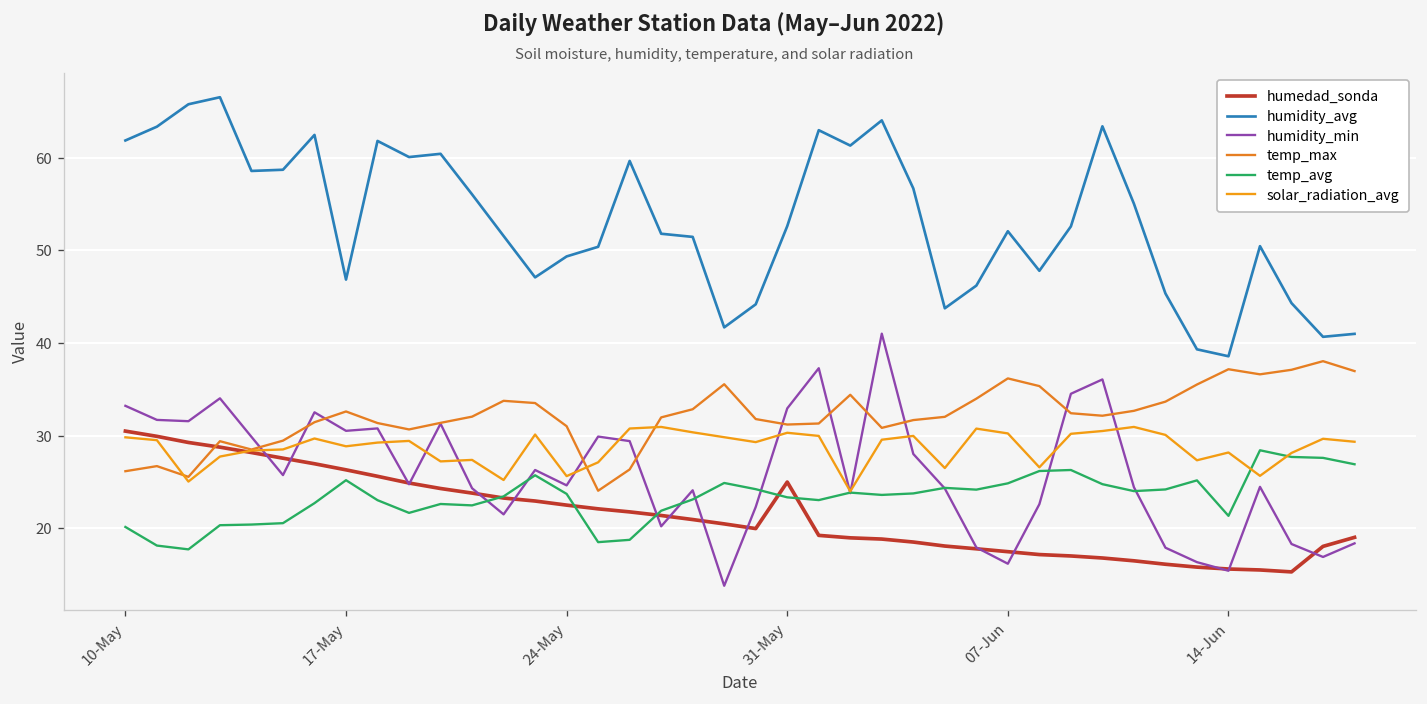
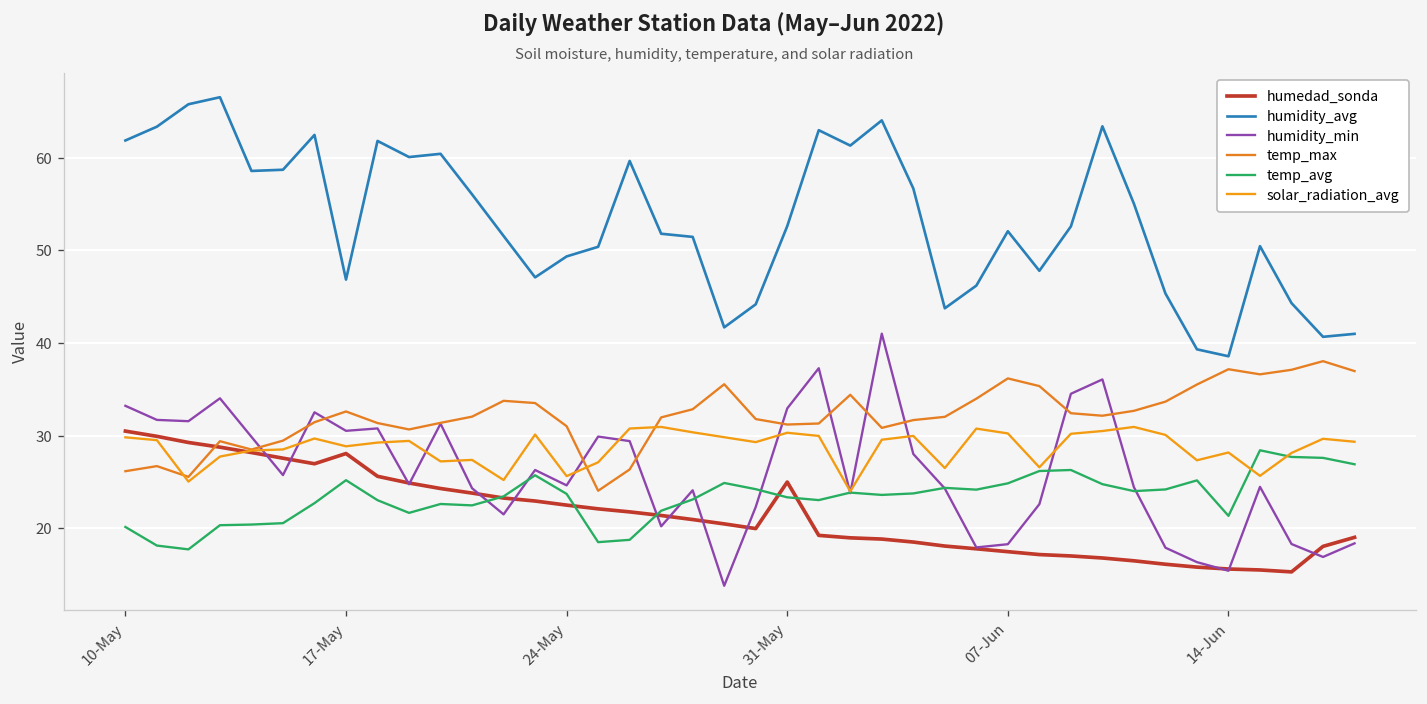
humedad_sonda, 17-May: 26 -> 28
humidity_min, 07-Jun: 16 -> 18
